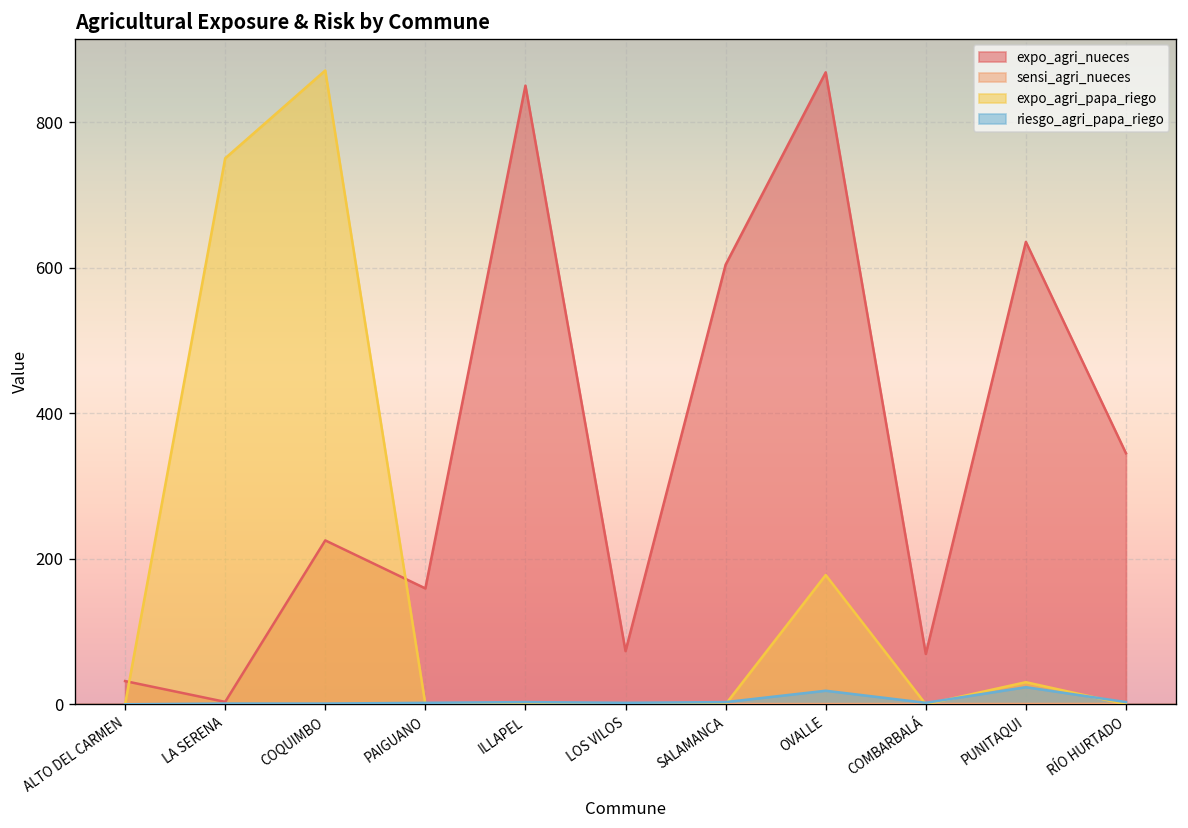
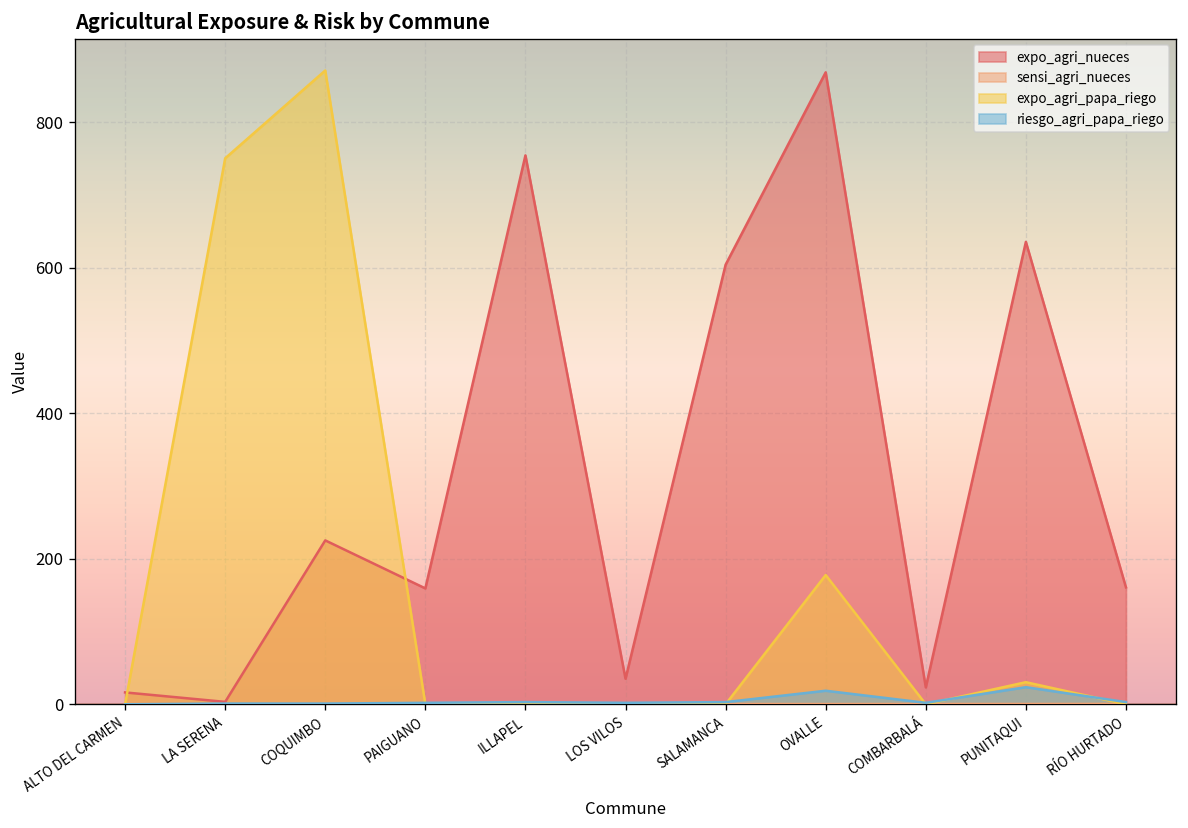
expo_agri_nueces, ALTO DEL CARMEN: 30 -> 20
expo_agri_nueces, ILLAPEL: 850 -> 750
expo_agri_nueces, LOS VILOS: 70 -> 40
expo_agri_nueces, COMBARBALÁ: 70 -> 20
expo_agri_nueces, RÍO HURTADO: 350 -> 160
